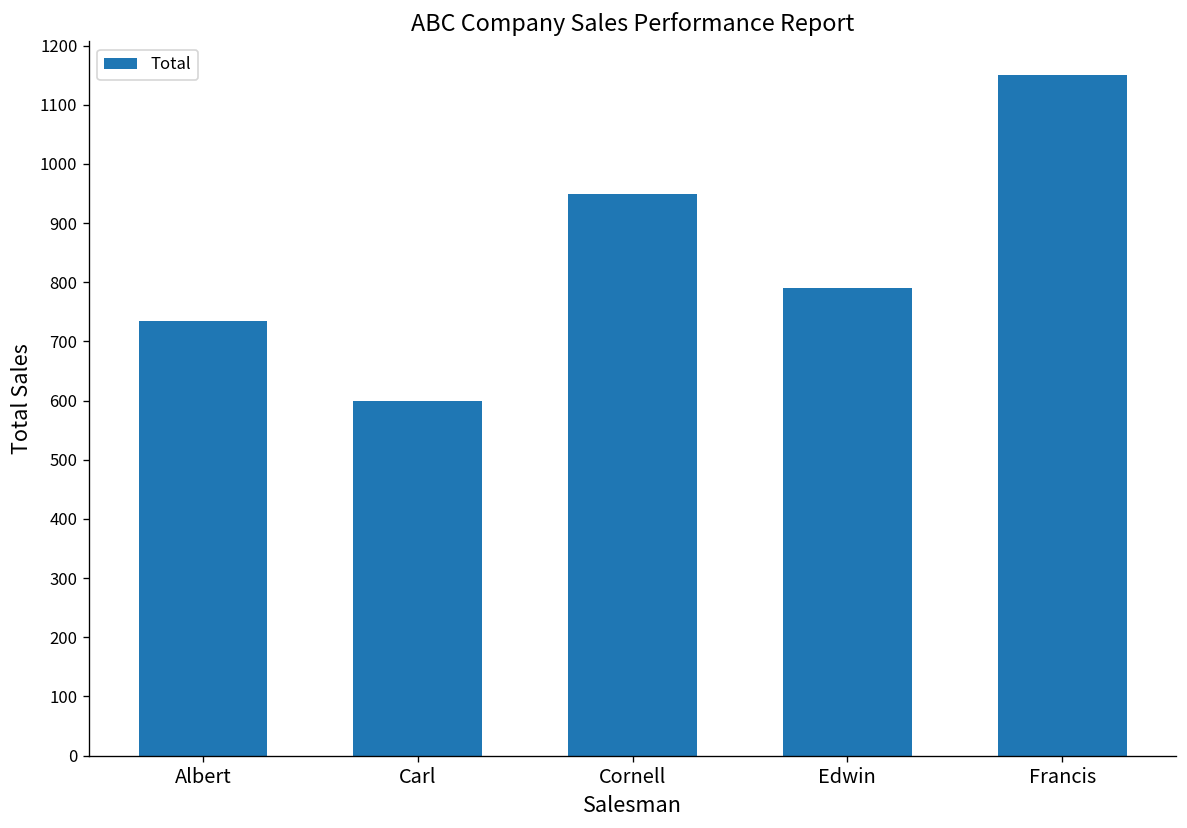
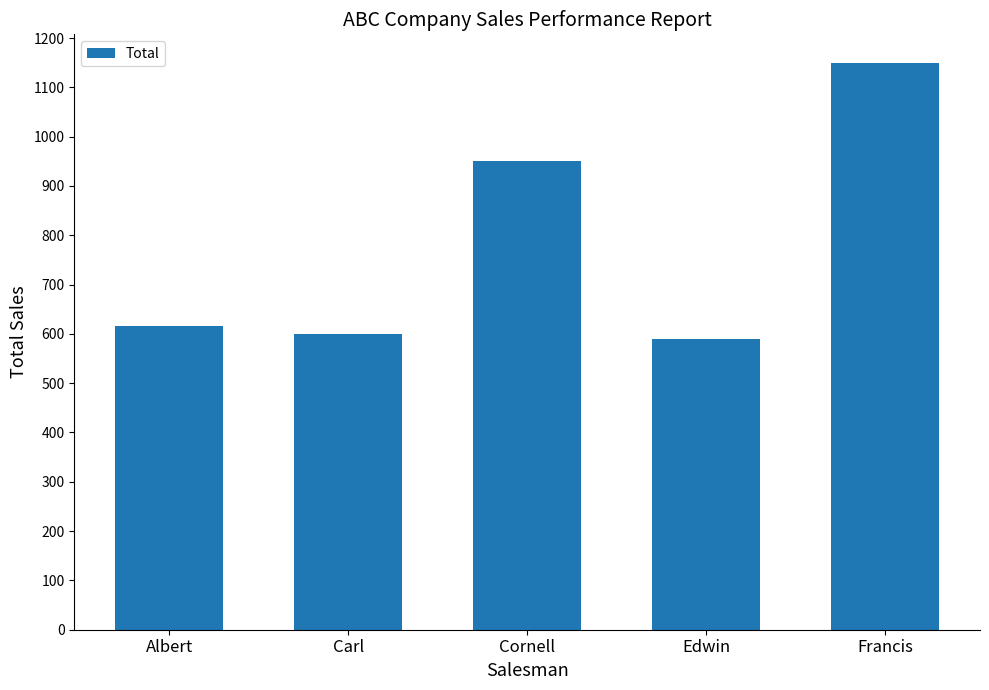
Albert: 730 -> 620
Edwin: 790 -> 590
